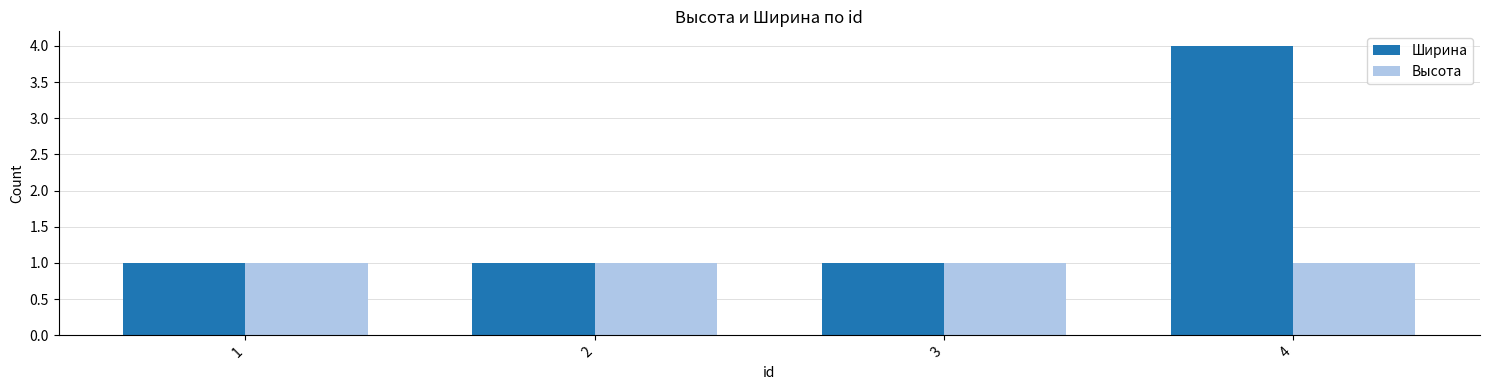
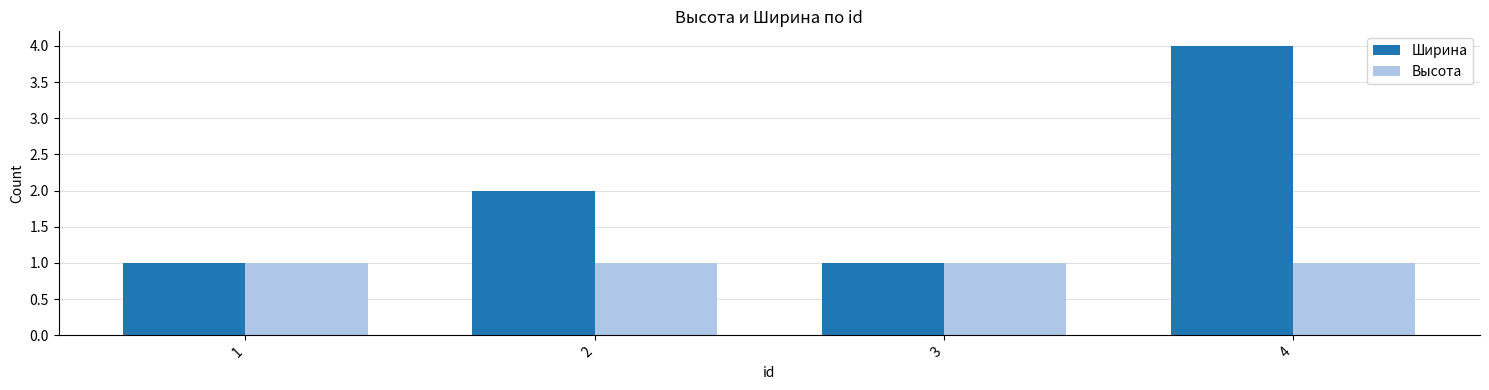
Ширина, 2: 1 -> 2
